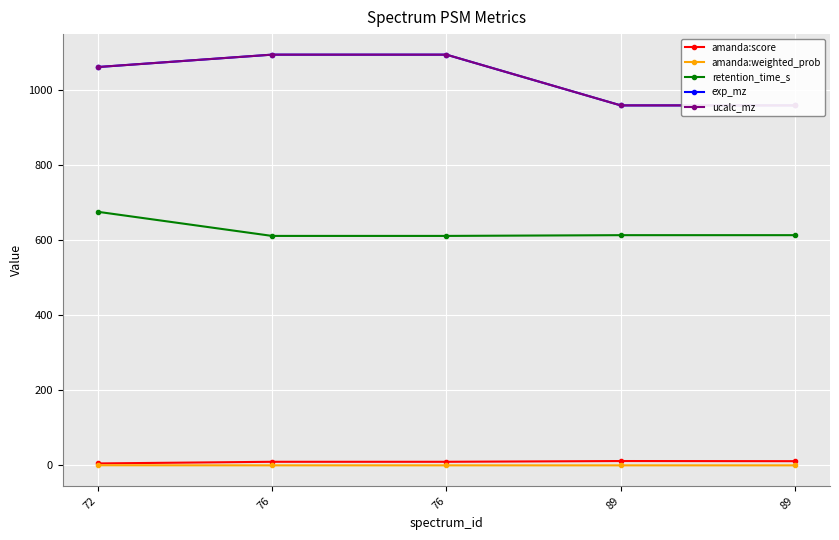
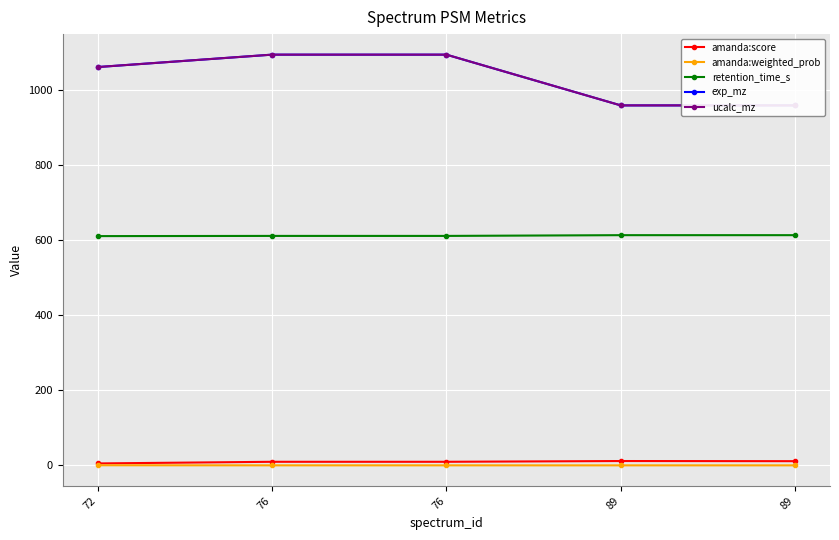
retention_time_s, 72: 670 -> 610
